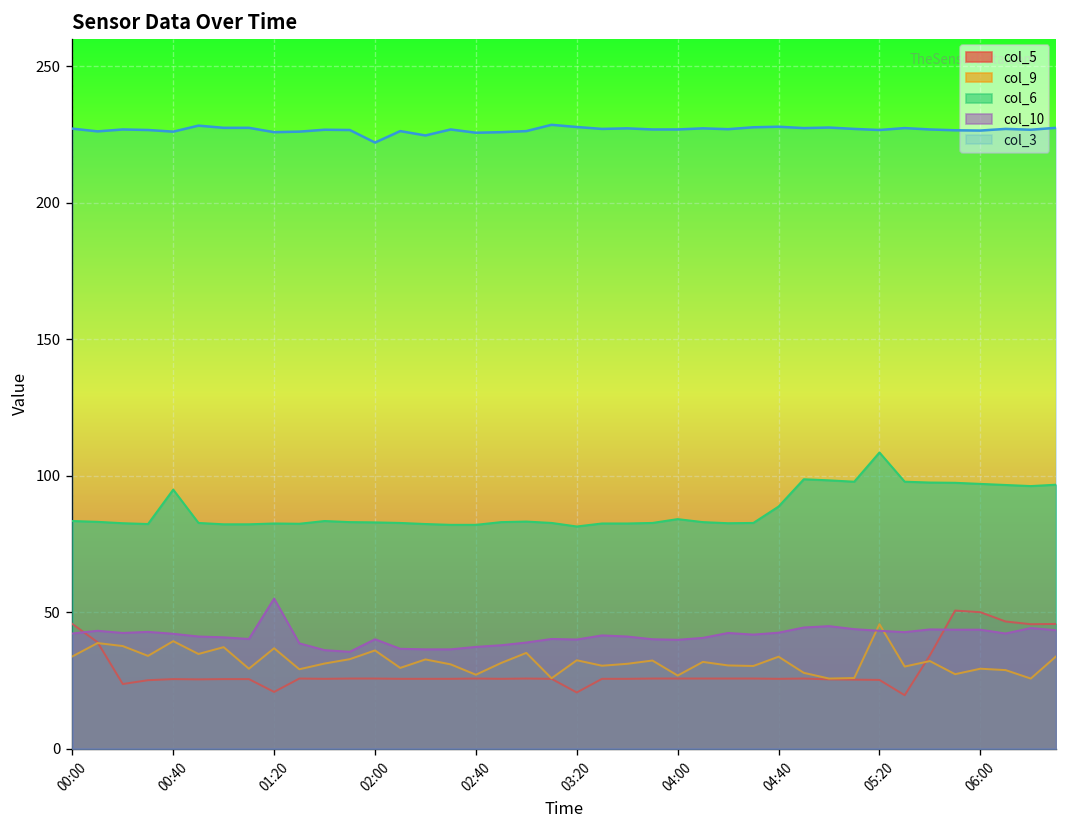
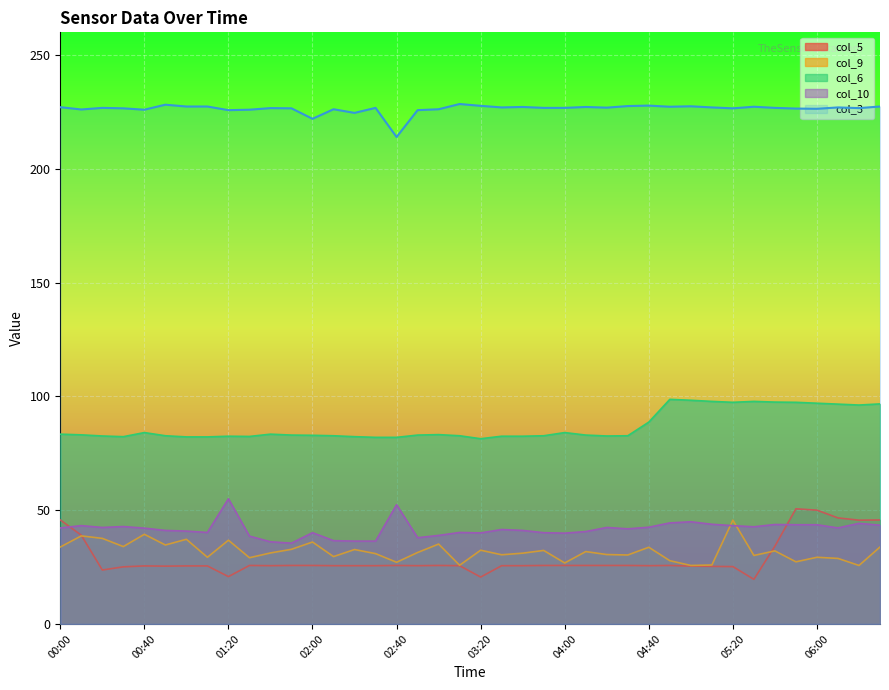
col_6, 00:40: 95 -> 84
col_10, 02:40: 37 -> 52
col_3, 02:40: 226 -> 214
col_6, 05:20: 109 -> 97
